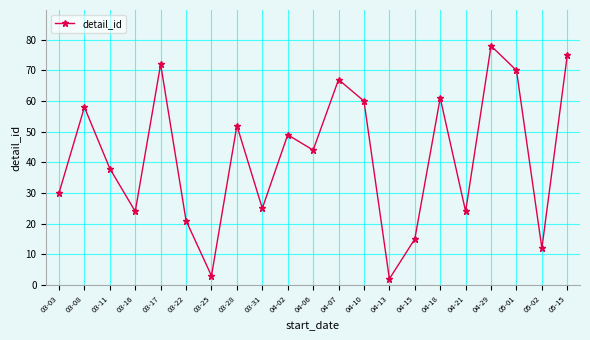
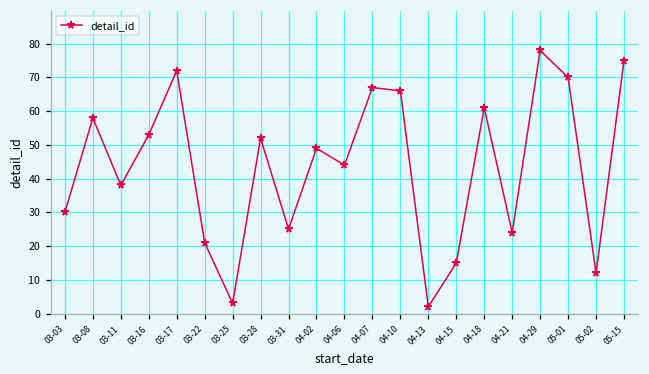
03-16: 24 -> 53
04-10: 60 -> 66
